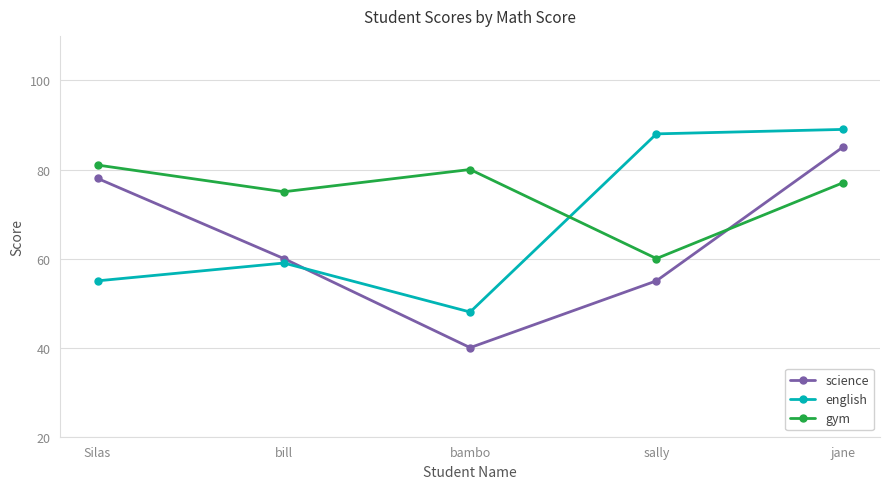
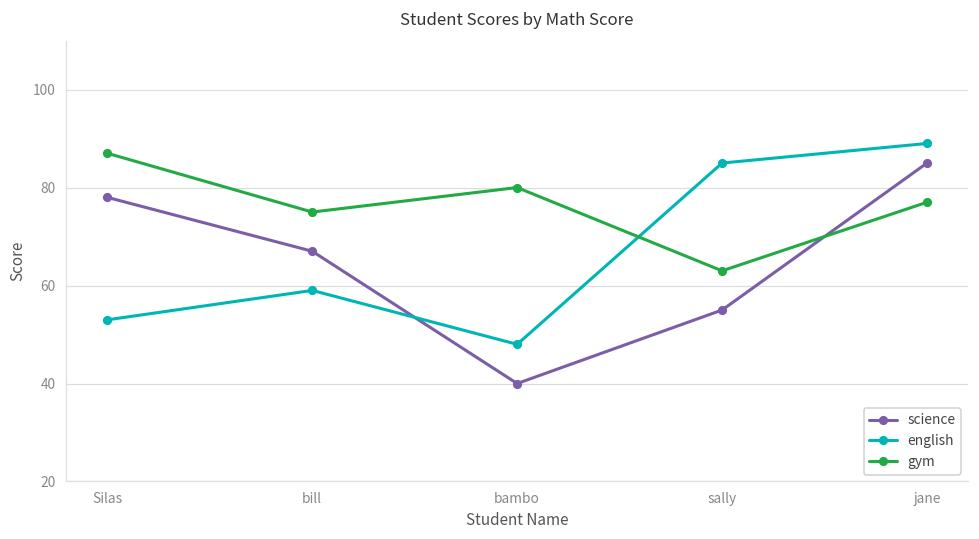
english, Silas: 55 -> 53
gym, Silas: 81 -> 87
science, bill: 60 -> 67
english, sally: 88 -> 85
gym, sally: 60 -> 63
